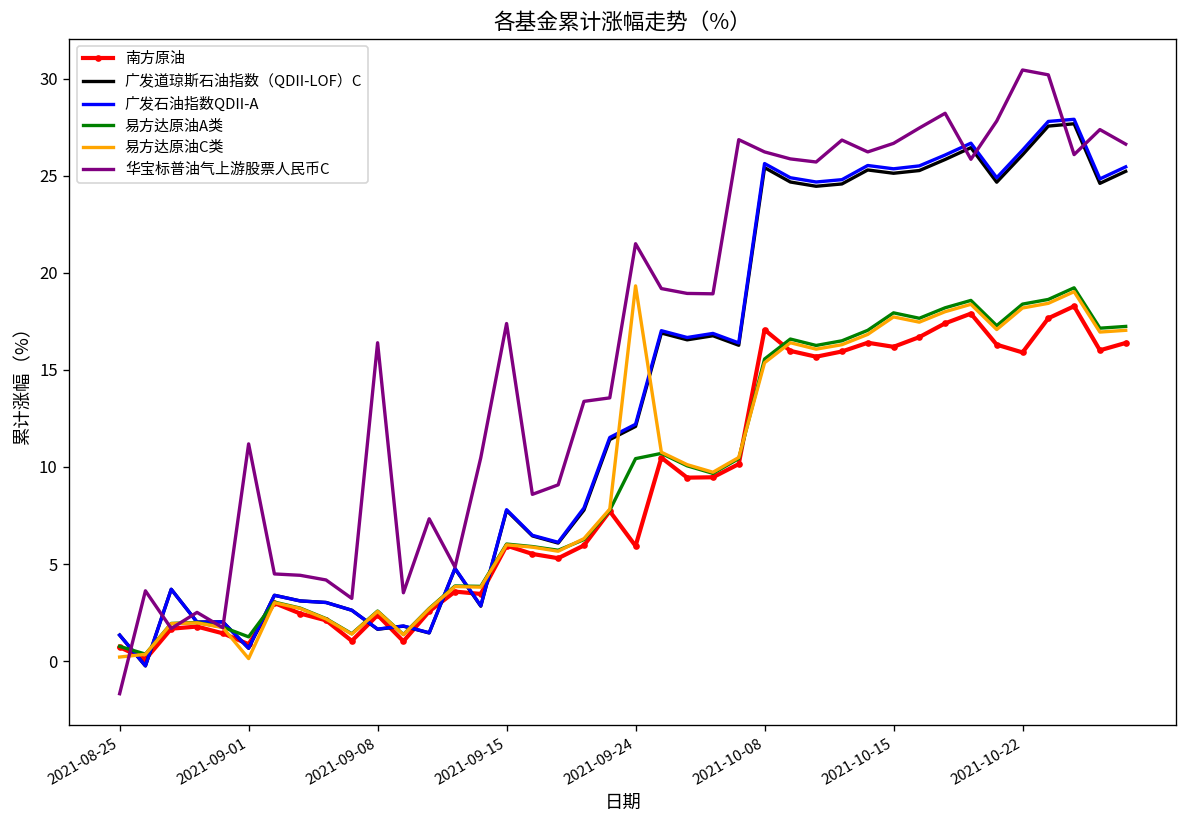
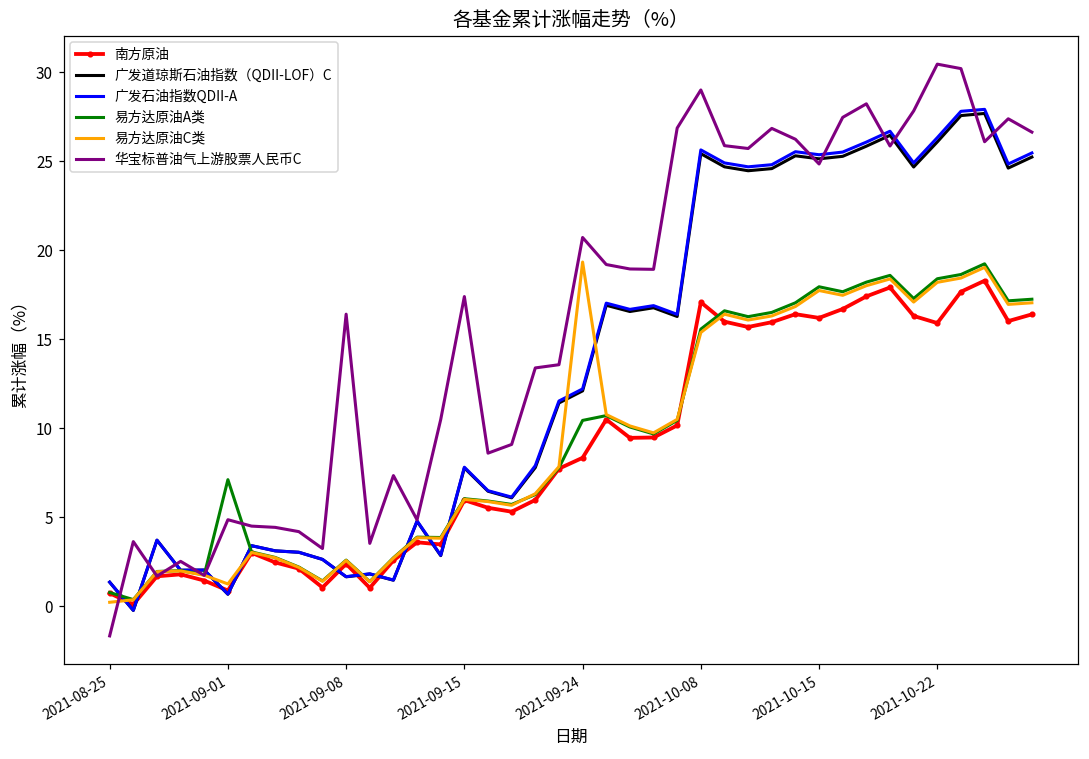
易方达原油A类, 2021-09-01: 1.3 -> 7.1
易方达原油C类, 2021-09-01: 0.1 -> 1.2
华宝标普油气上游股票人民币C, 2021-09-01: 11.2 -> 4.9
南方原油, 2021-09-24: 5.9 -> 8.3
华宝标普油气上游股票人民币C, 2021-09-24: 21.5 -> 20.7
华宝标普油气上游股票人民币C, 2021-10-08: 26.2 -> 29.0
华宝标普油气上游股票人民币C, 2021-10-15: 26.7 -> 24.8
